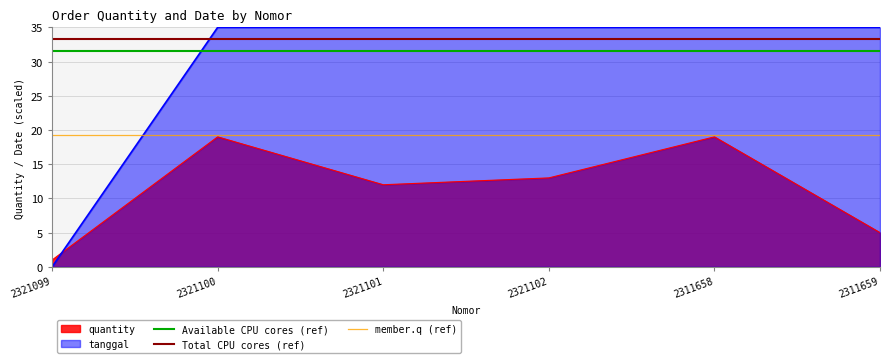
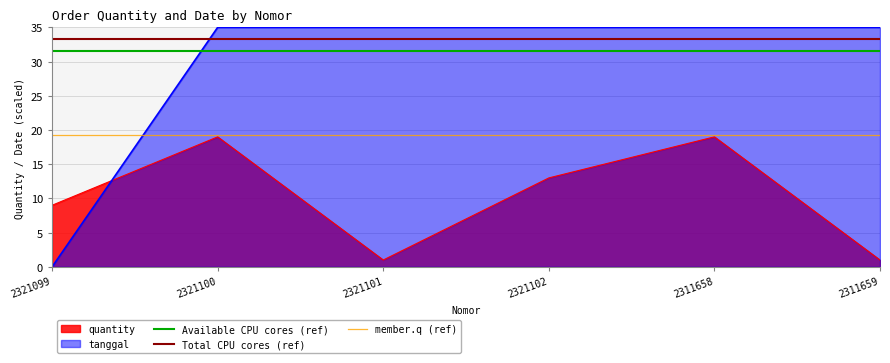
quantity, 2321099: 1 -> 9
quantity, 2321101: 12 -> 1
quantity, 2311659: 5 -> 1
